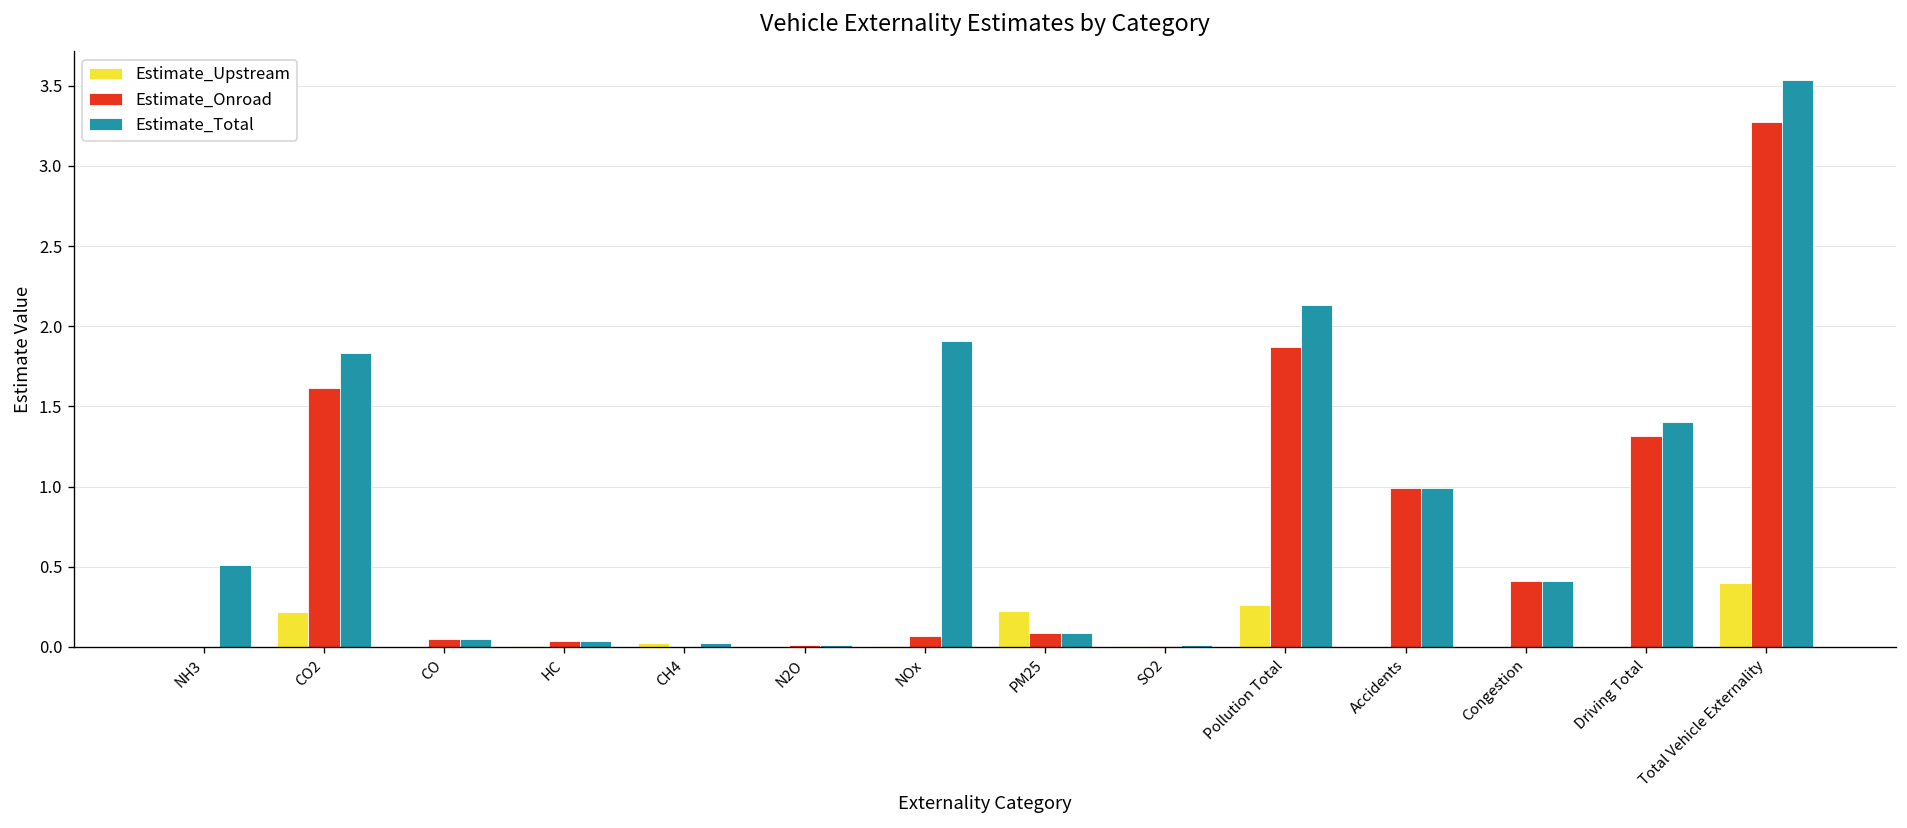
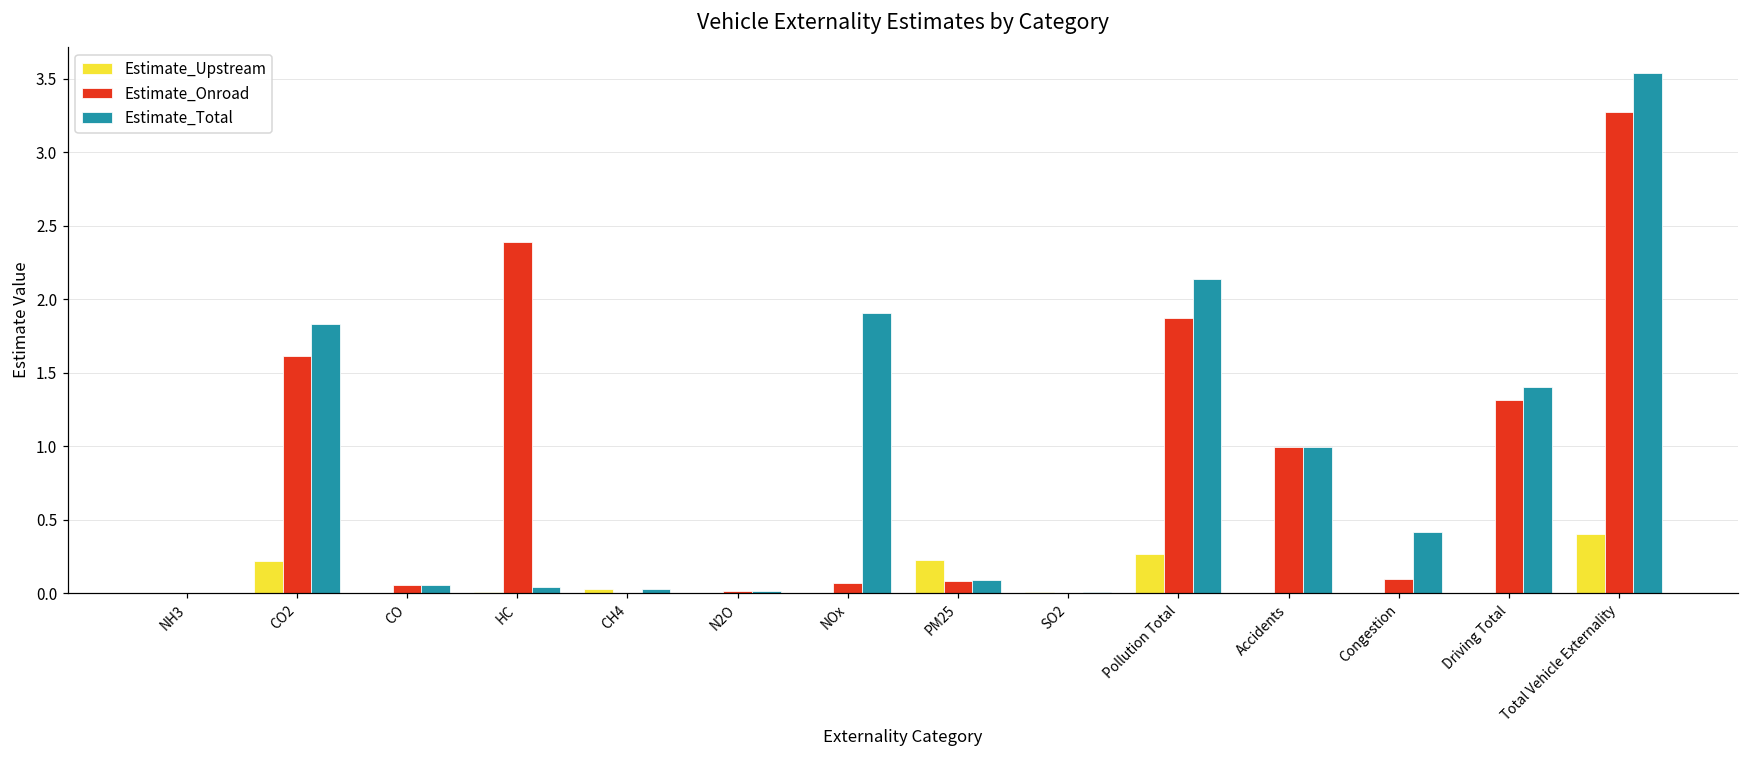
Estimate_Total, NH3: 0.51 -> 0.00
Estimate_Onroad, HC: 0.04 -> 2.39
Estimate_Onroad, Congestion: 0.41 -> 0.10
